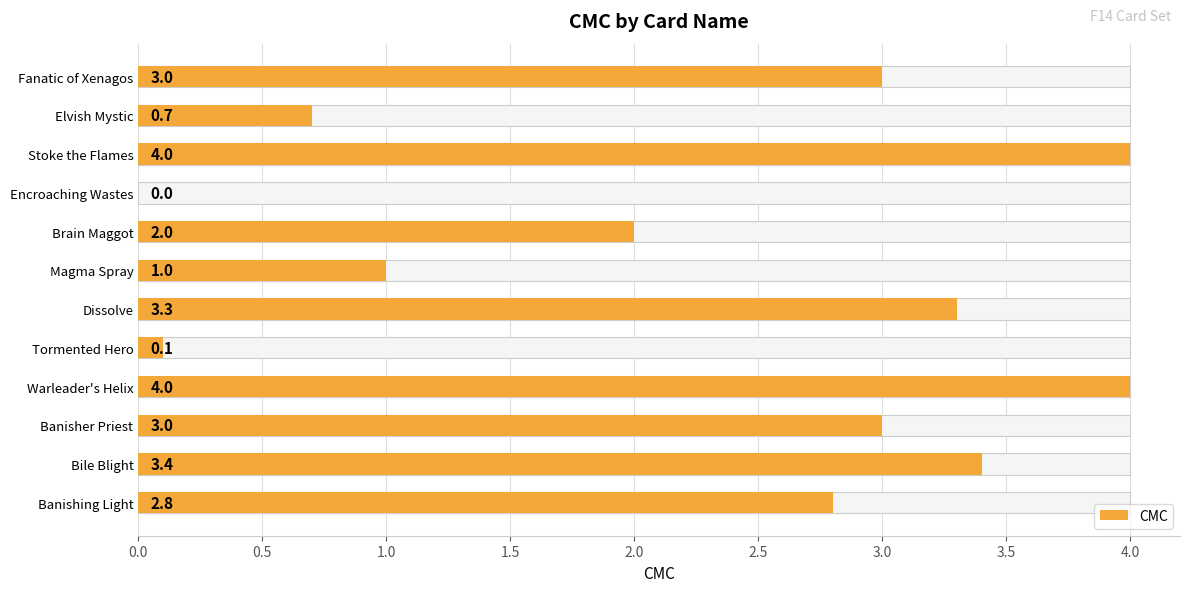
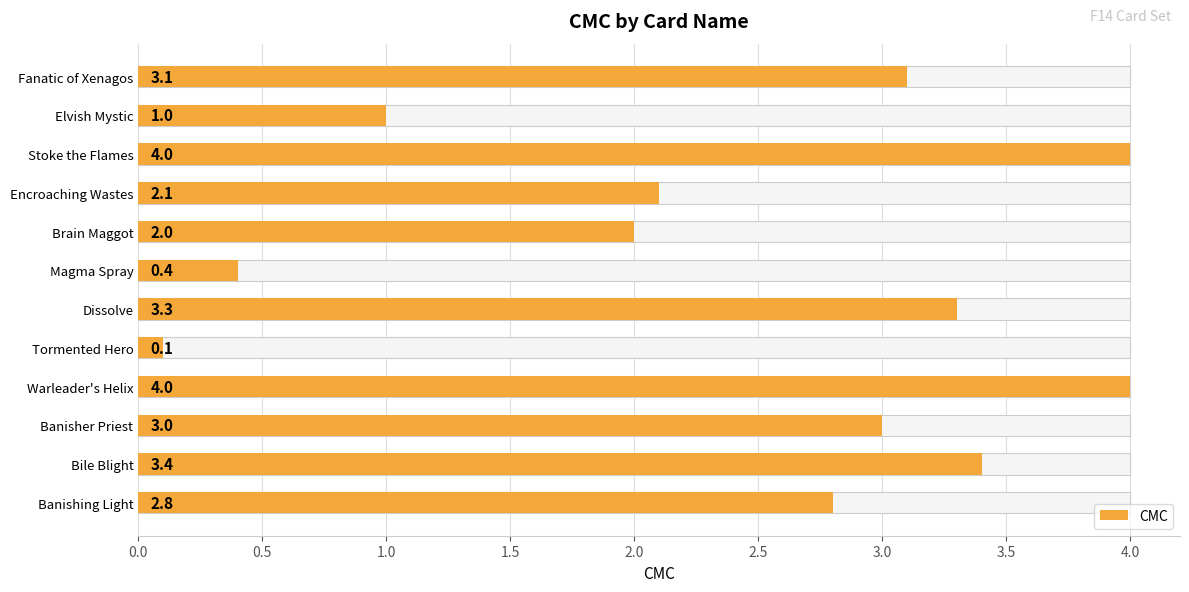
CMC, Fanatic of Xenagos: 3.0 -> 3.1
CMC, Elvish Mystic: 0.7 -> 1.0
CMC, Encroaching Wastes: 0.0 -> 2.1
CMC, Magma Spray: 1.0 -> 0.4
